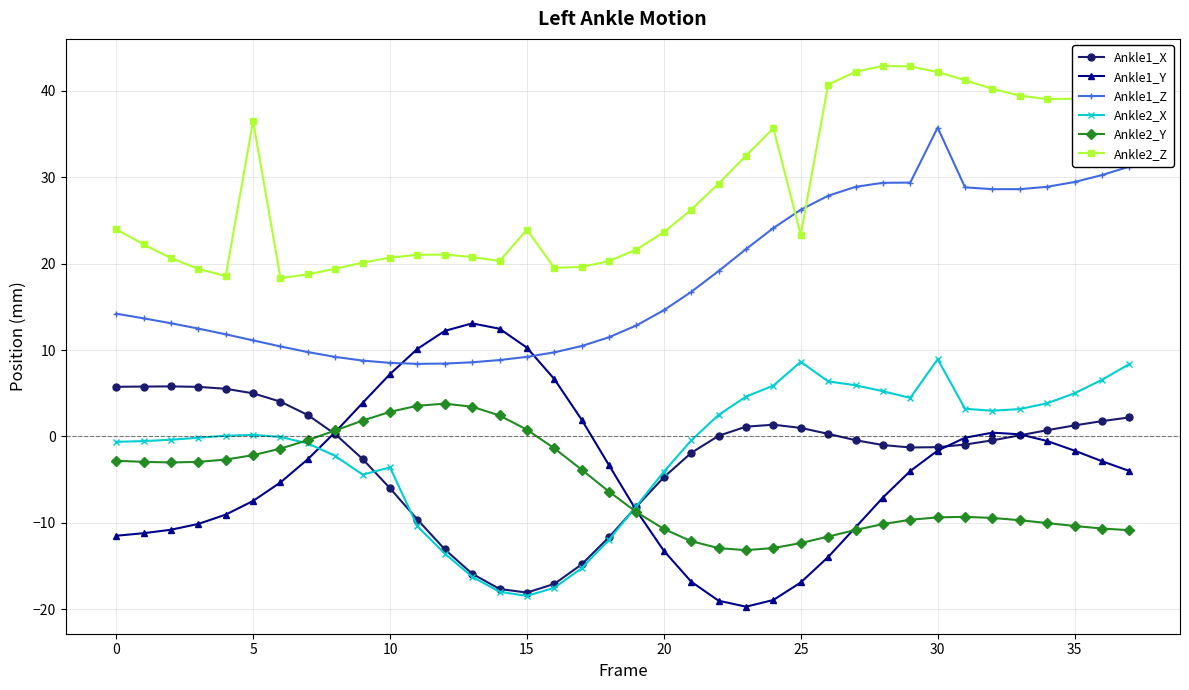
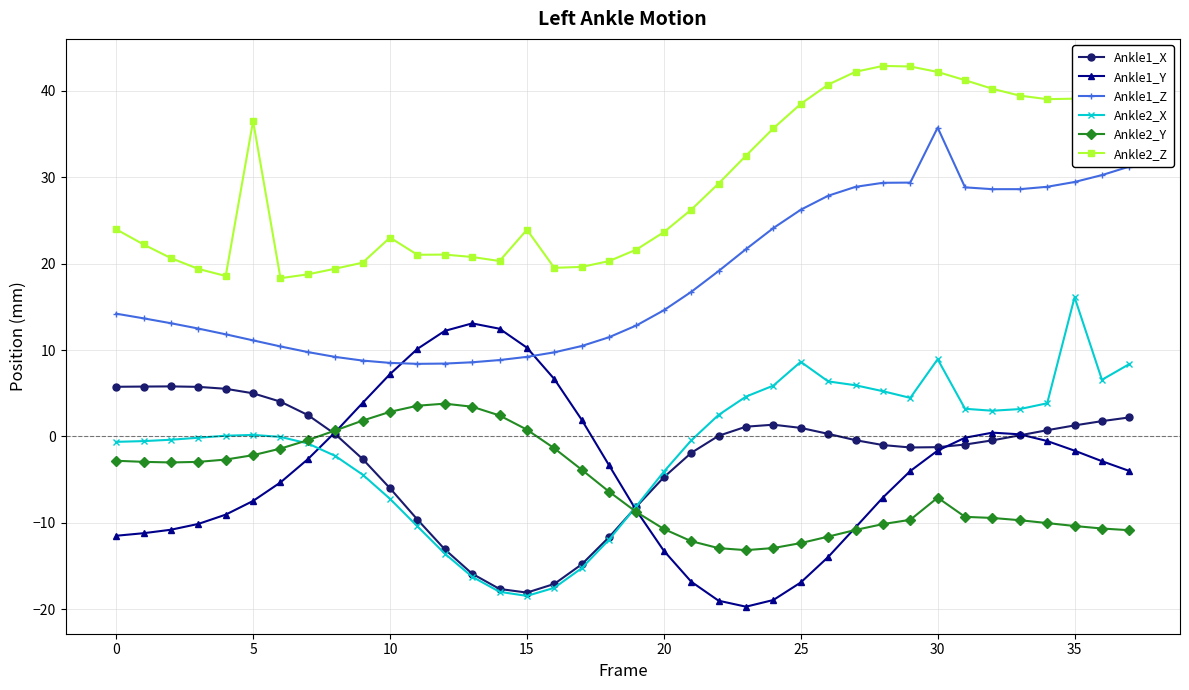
Ankle2_X, 10: -4 -> -7
Ankle2_Z, 10: 21 -> 23
Ankle2_Z, 25: 23 -> 38
Ankle2_Y, 30: -9 -> -7
Ankle2_X, 35: 5 -> 16
